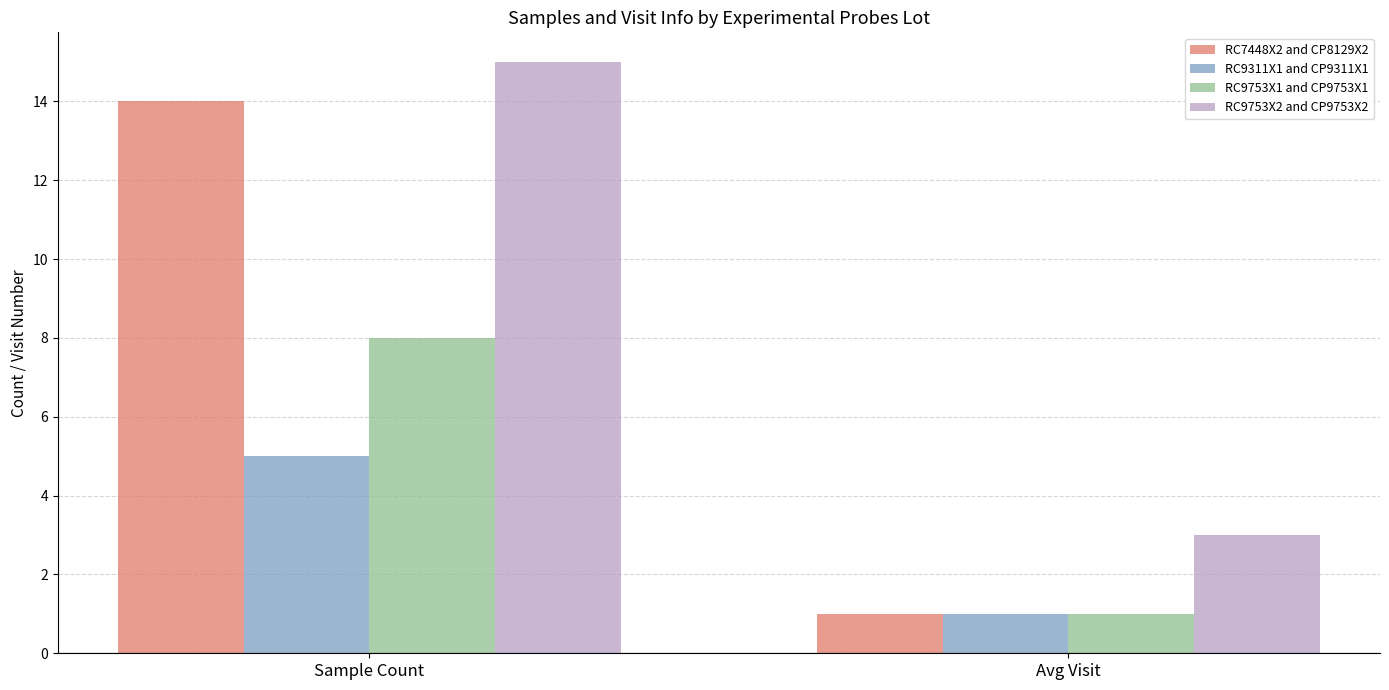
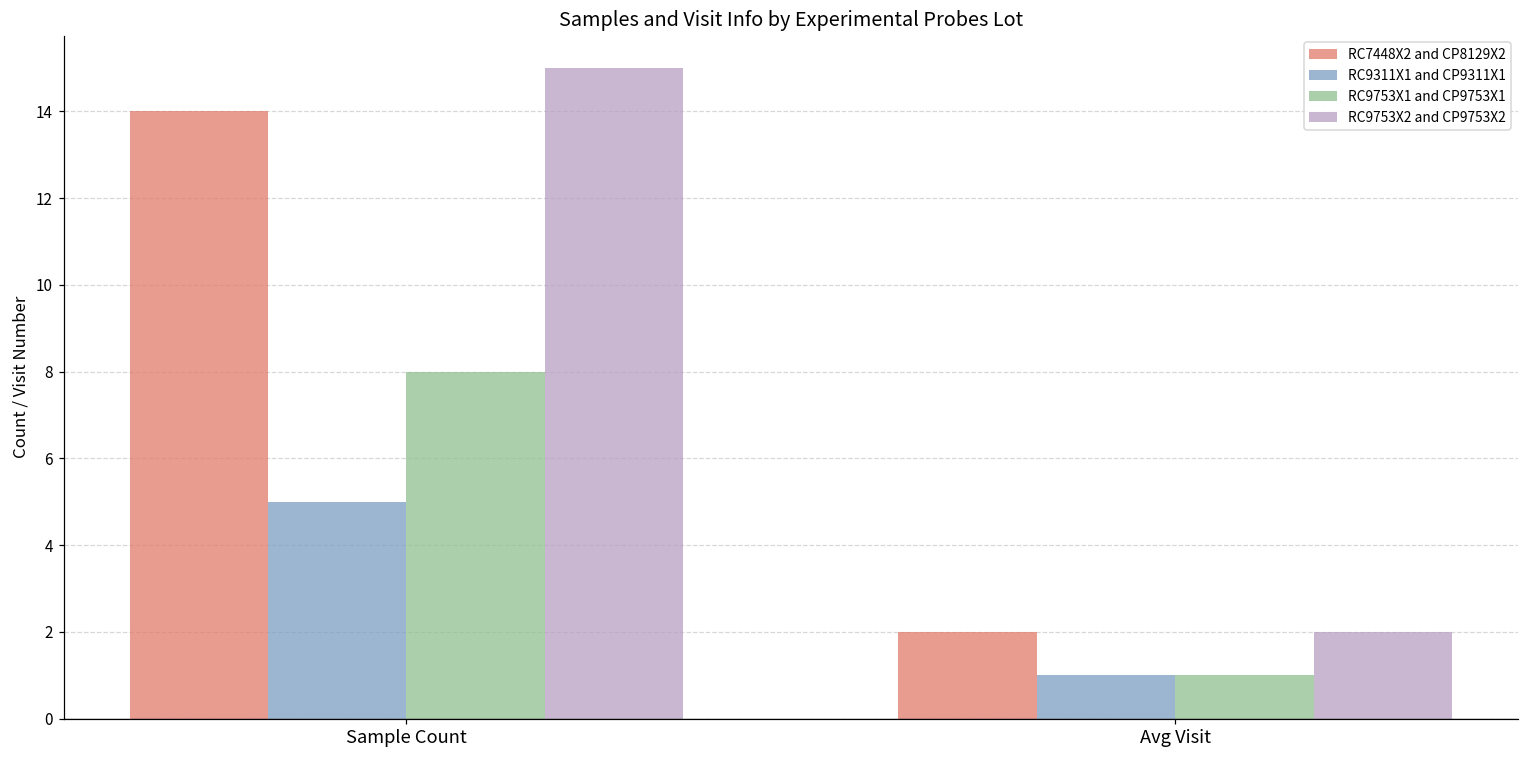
RC7448X2 and CP8129X2, Avg Visit: 1 -> 2
RC9753X2 and CP9753X2, Avg Visit: 3 -> 2
